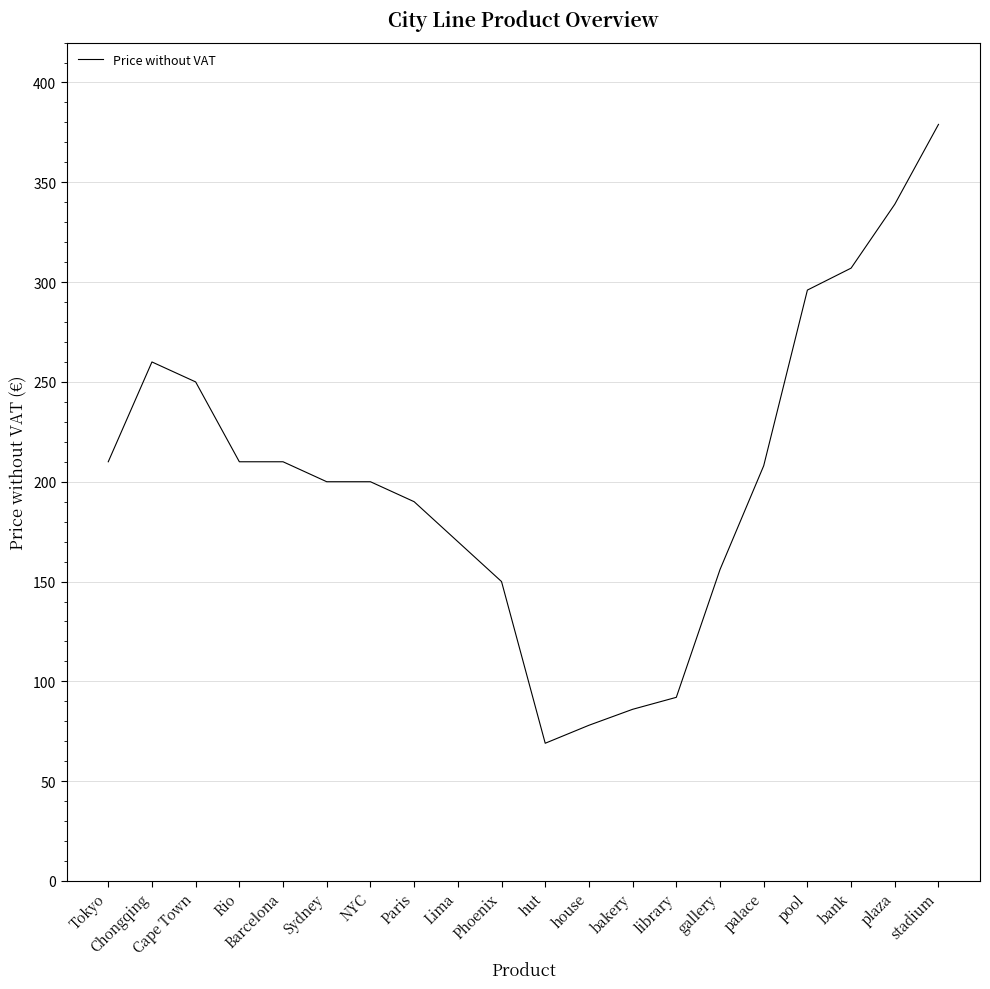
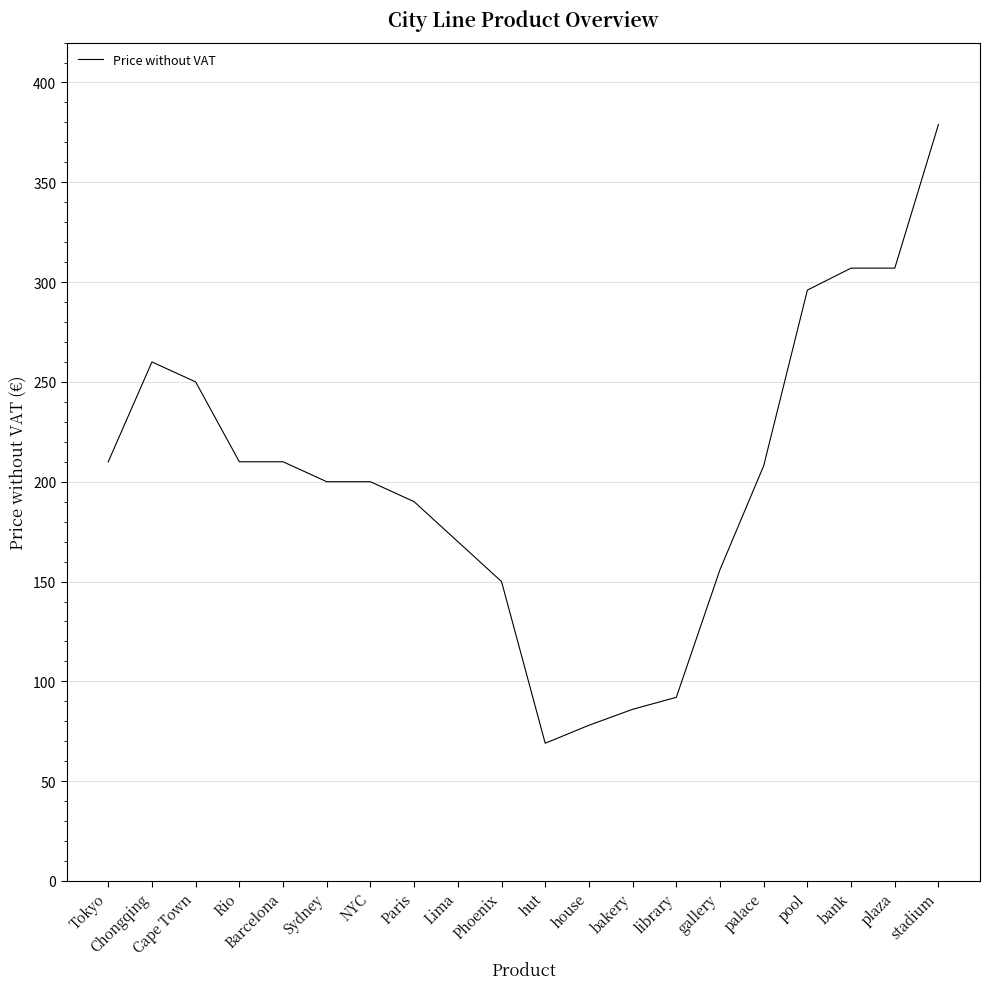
plaza: 339 -> 307
